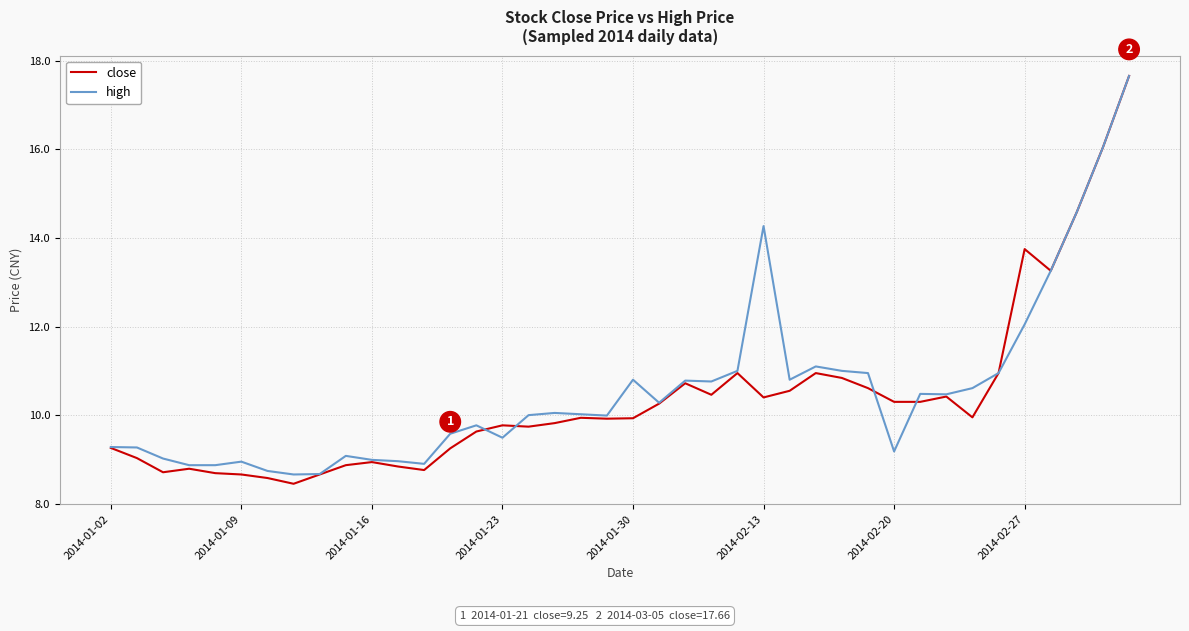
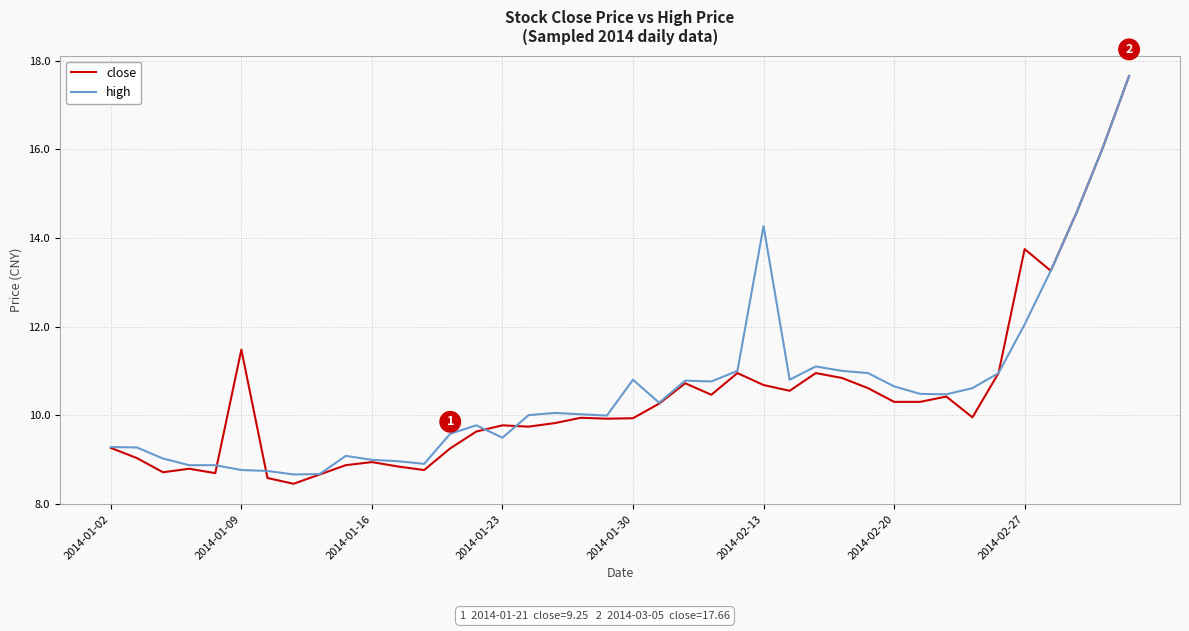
close, 2014-01-09: 8.7 -> 11.5
high, 2014-01-09: 9.0 -> 8.8
close, 2014-02-13: 10.4 -> 10.7
high, 2014-02-20: 9.2 -> 10.7
